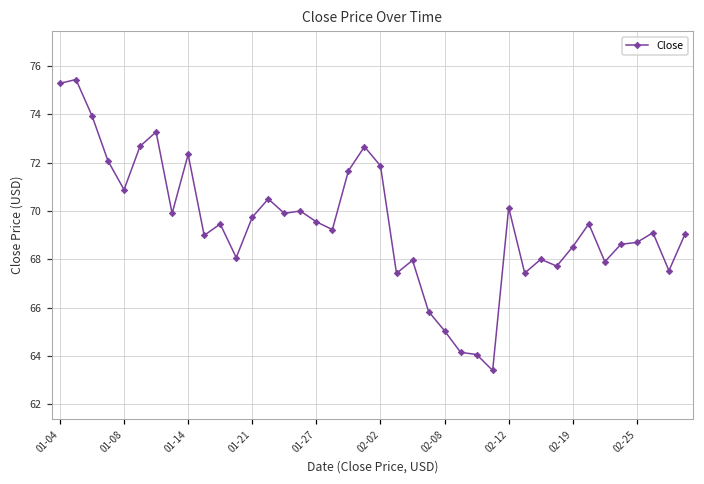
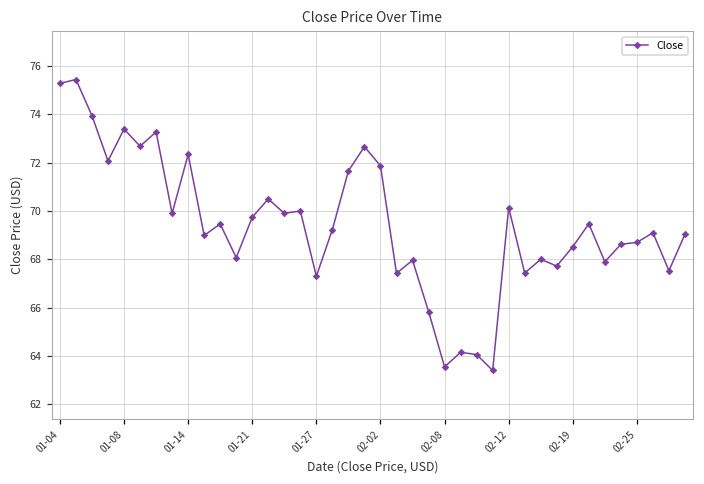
01-08: 70.9 -> 73.4
01-27: 69.6 -> 67.3
02-08: 65.0 -> 63.6
